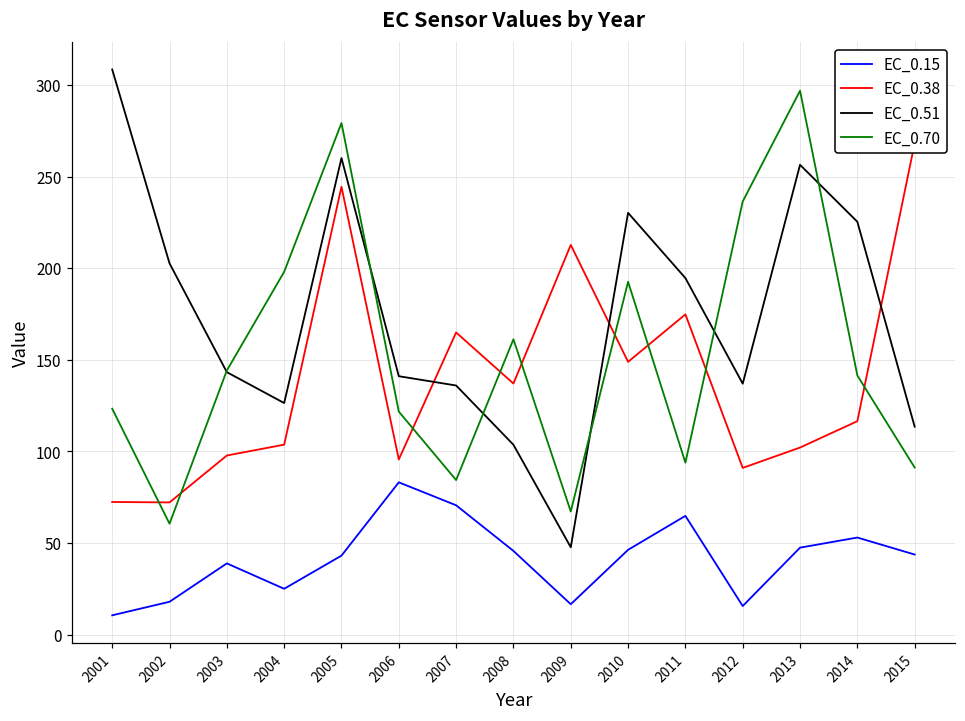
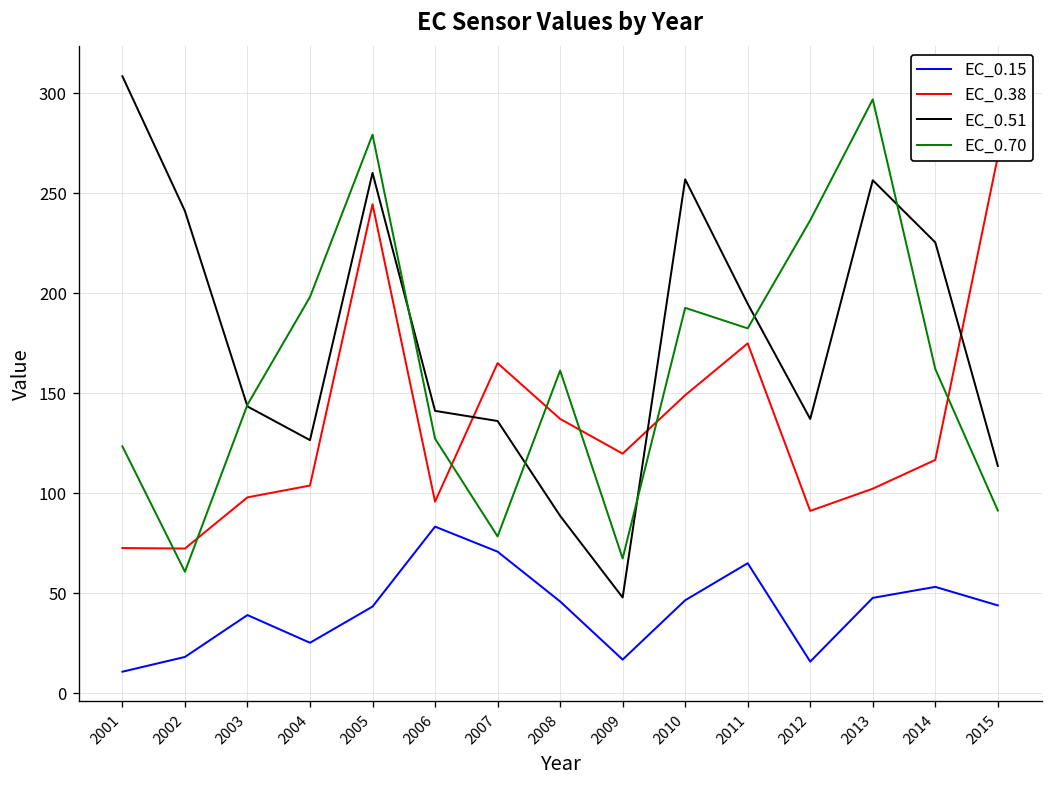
EC_0.51, 2002: 203 -> 241
EC_0.70, 2006: 122 -> 127
EC_0.70, 2007: 84 -> 78
EC_0.51, 2008: 104 -> 89
EC_0.38, 2009: 213 -> 120
EC_0.51, 2010: 230 -> 257
EC_0.70, 2011: 94 -> 182
EC_0.70, 2014: 141 -> 162
